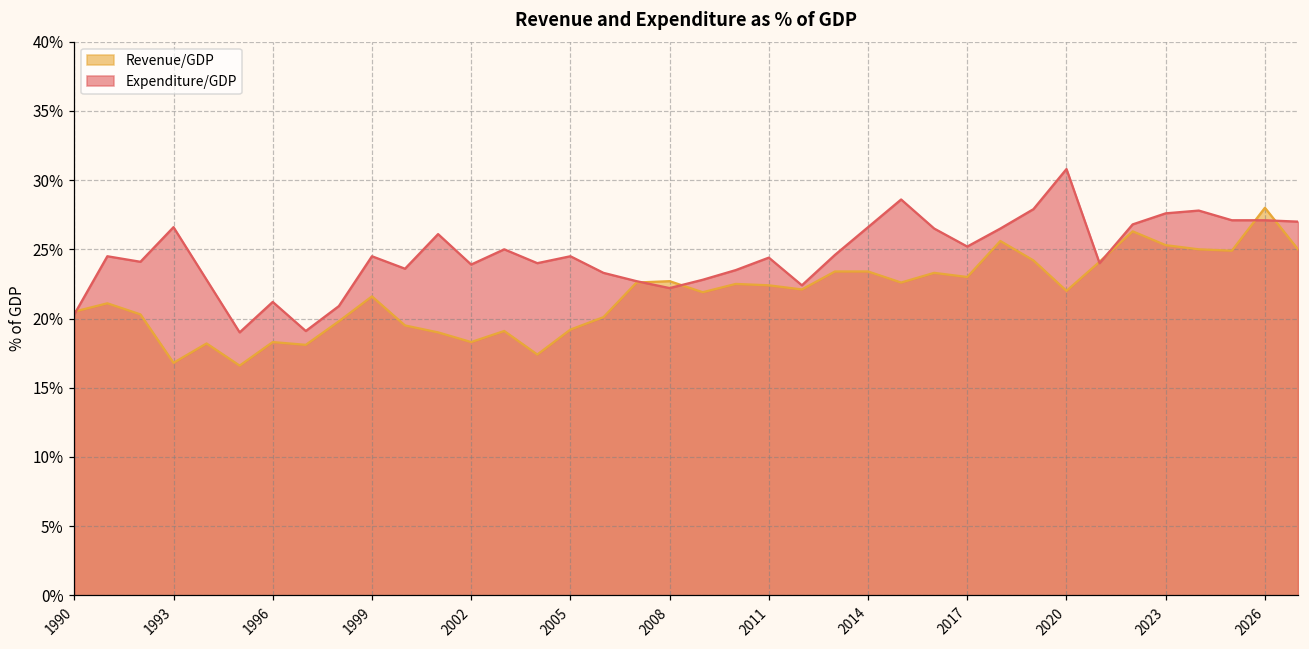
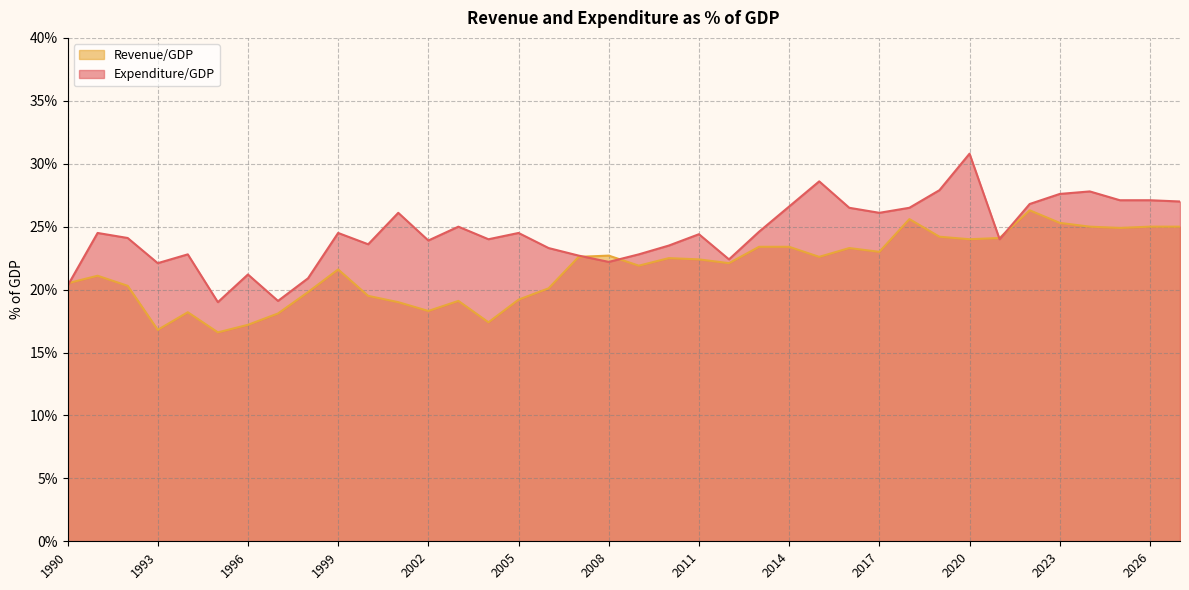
Expenditure/GDP, 1993: 26.6% -> 22.1%
Revenue/GDP, 1996: 18.3% -> 17.2%
Expenditure/GDP, 2017: 25.2% -> 26.1%
Revenue/GDP, 2020: 22.0% -> 24.0%
Revenue/GDP, 2026: 28.0% -> 25.0%
